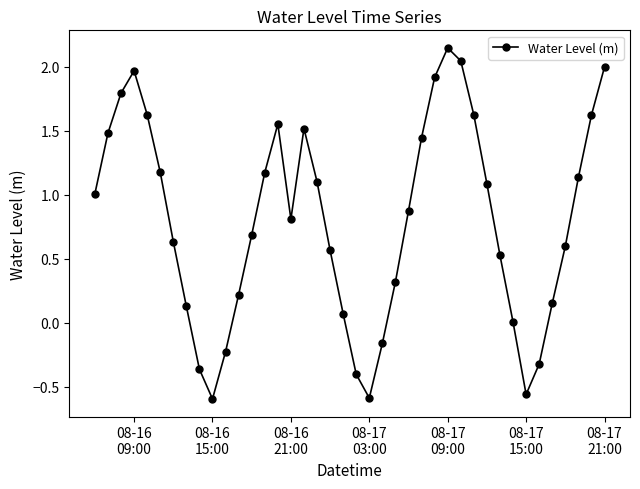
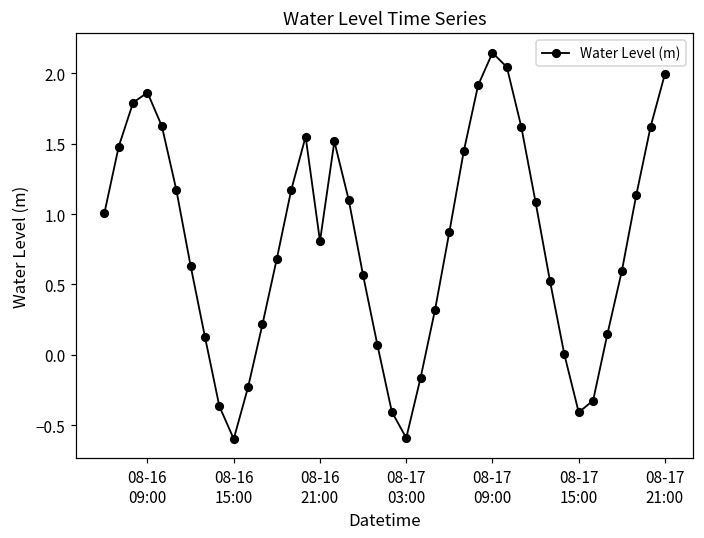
08-16 09:00: 1.97 -> 1.86
08-17 15:00: -0.56 -> -0.41
